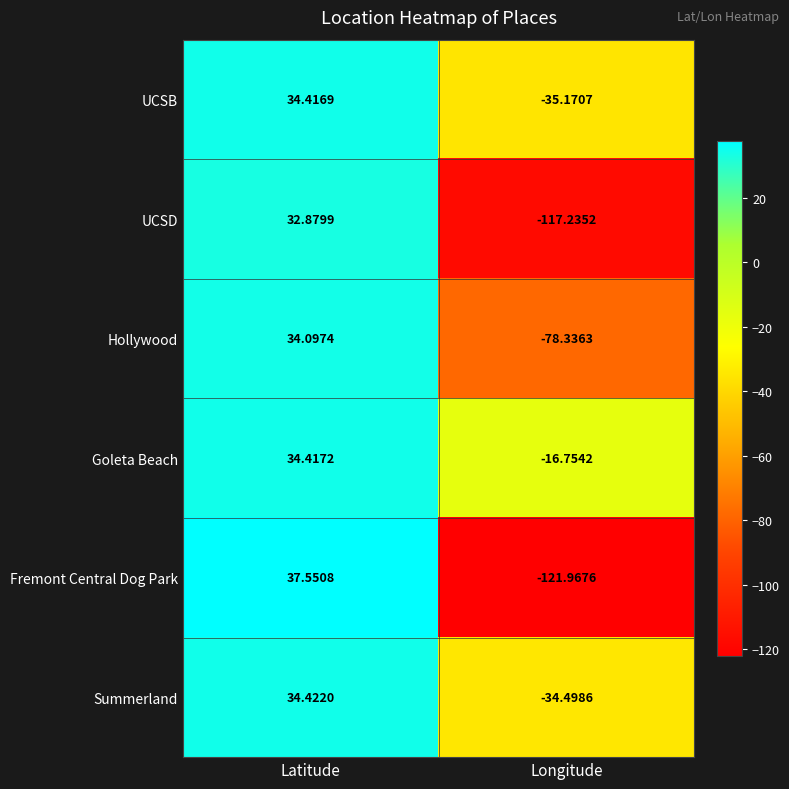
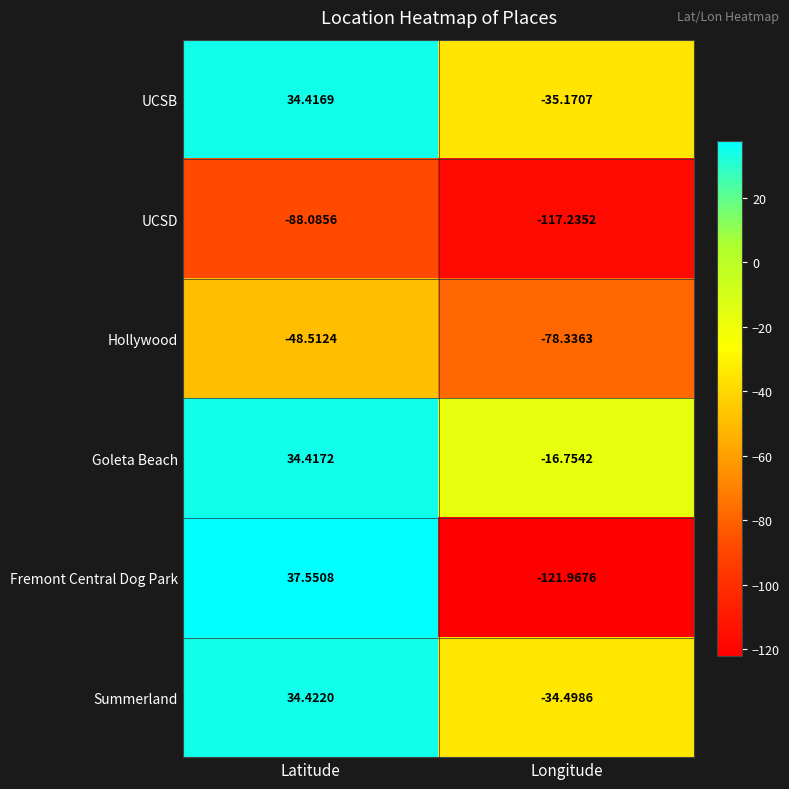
UCSD, Latitude: 32.8799 -> -88.0856
Hollywood, Latitude: 34.0974 -> -48.5124
